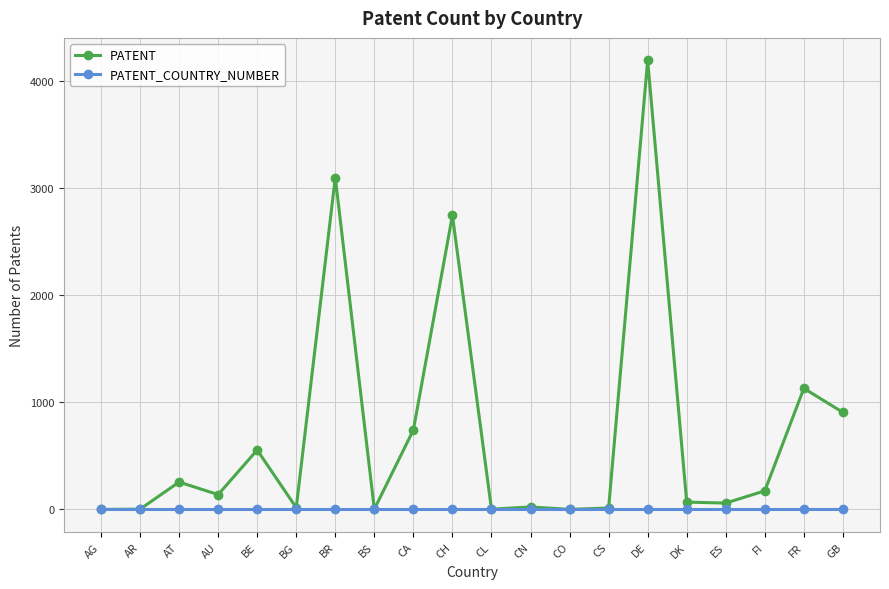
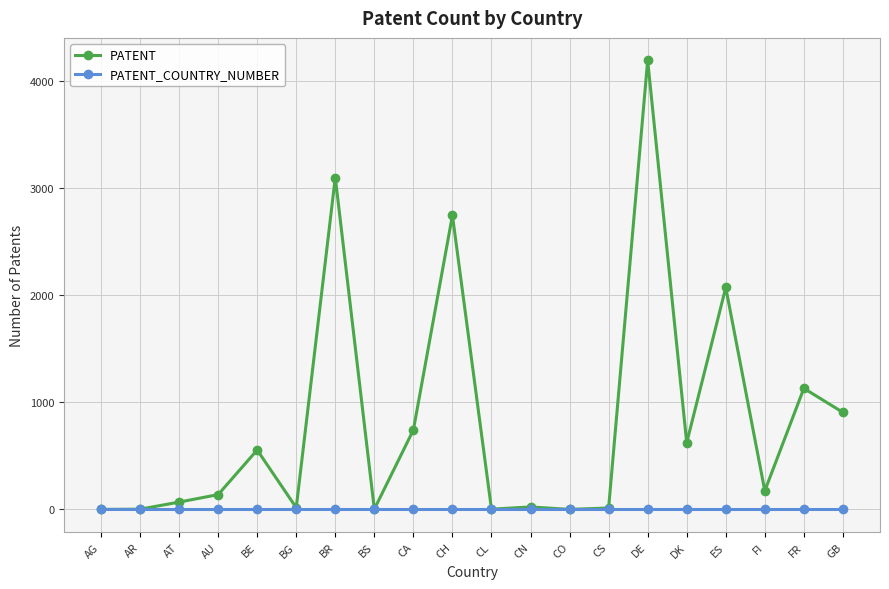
PATENT, AT: 260 -> 70
PATENT, DK: 70 -> 620
PATENT, ES: 60 -> 2070
